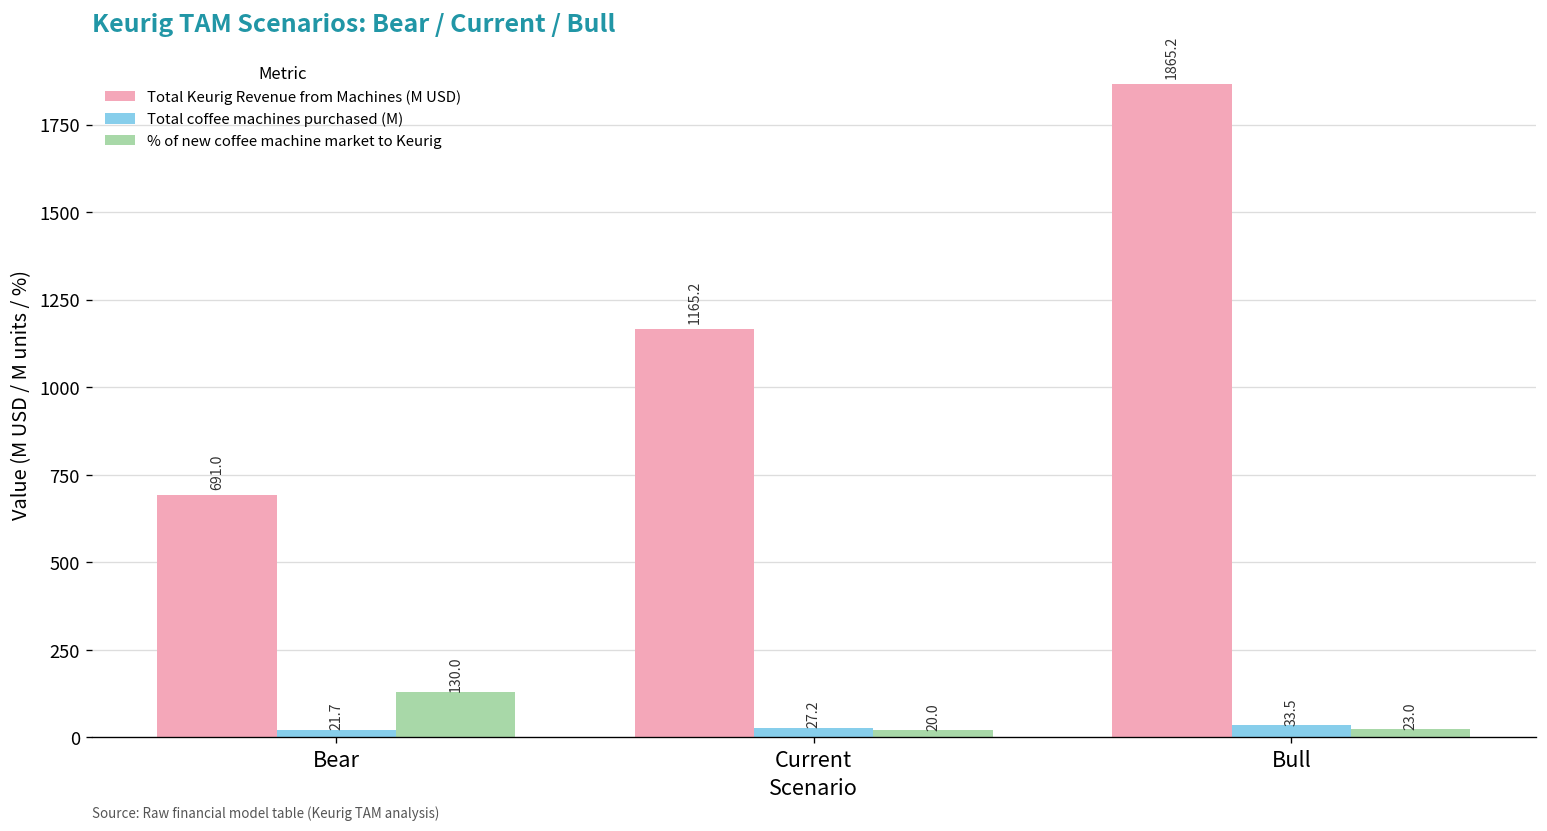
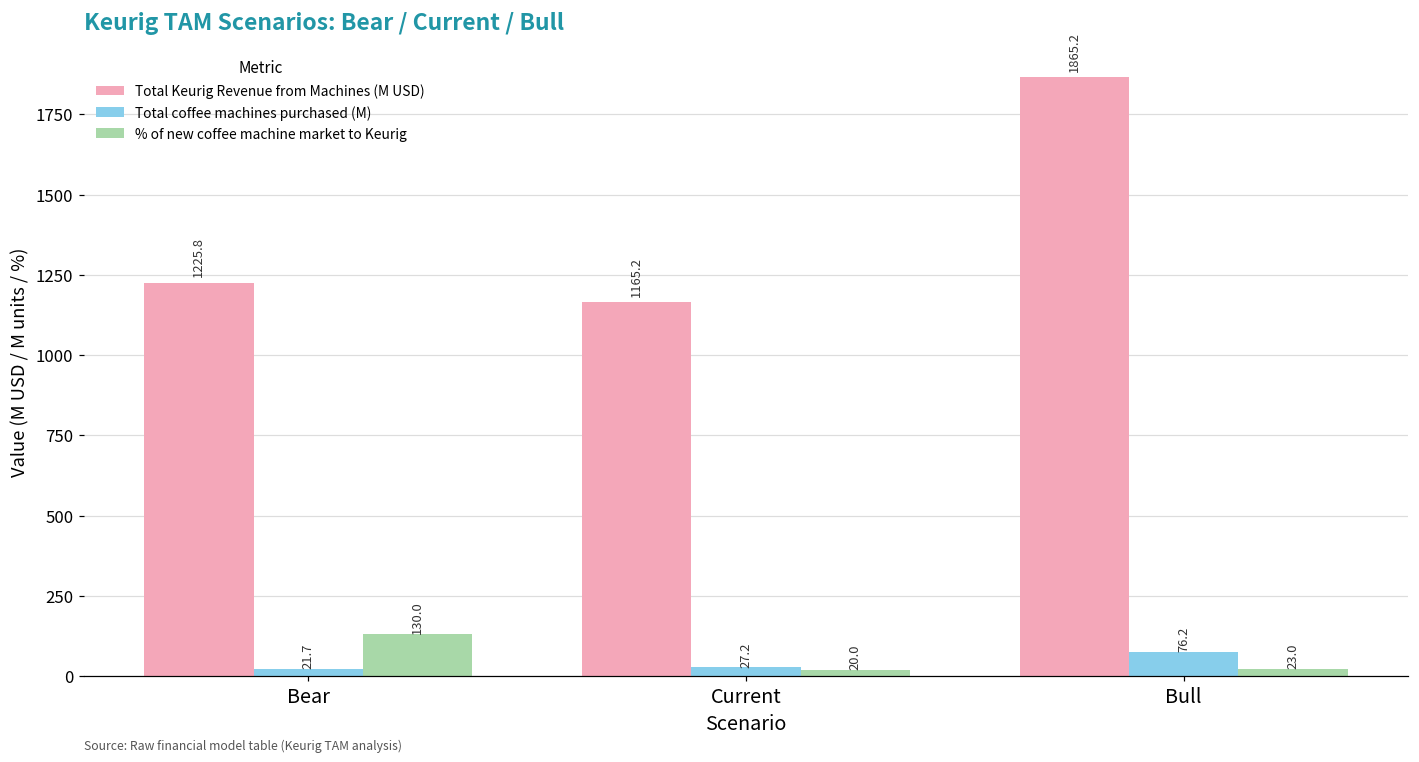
Total Keurig Revenue from Machines (M USD), Bear: 691.0 -> 1225.8
Total coffee machines purchased (M), Bull: 33.5 -> 76.2
